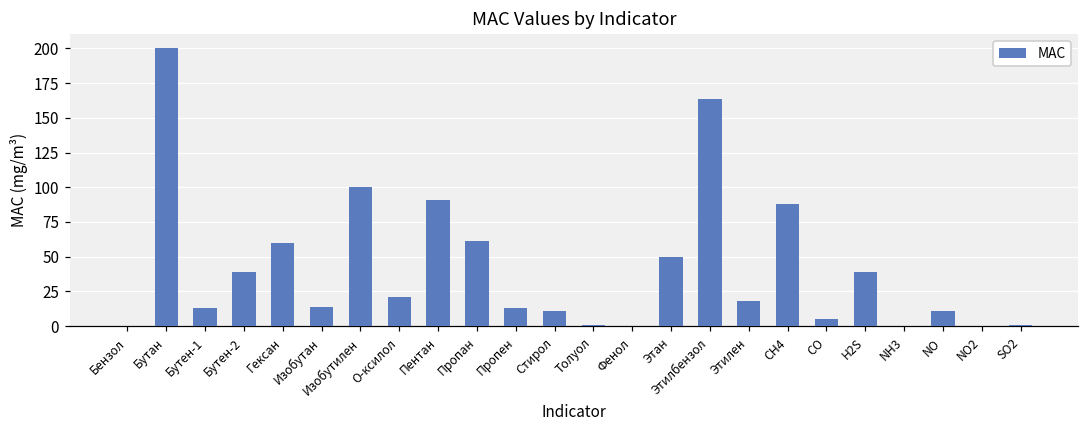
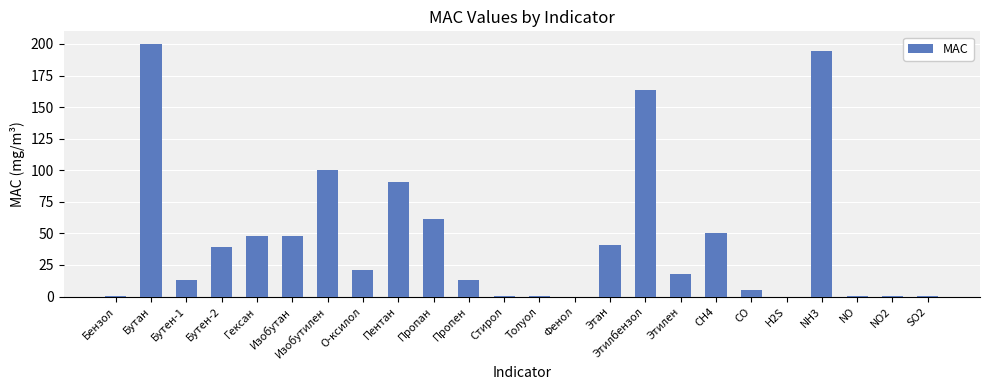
Гексан: 60 -> 48
Изобутан: 14 -> 48
Стирол: 11 -> 0
Этан: 50 -> 41
CH4: 88 -> 50
H2S: 39 -> 0
NH3: 0 -> 194
NO: 11 -> 0
